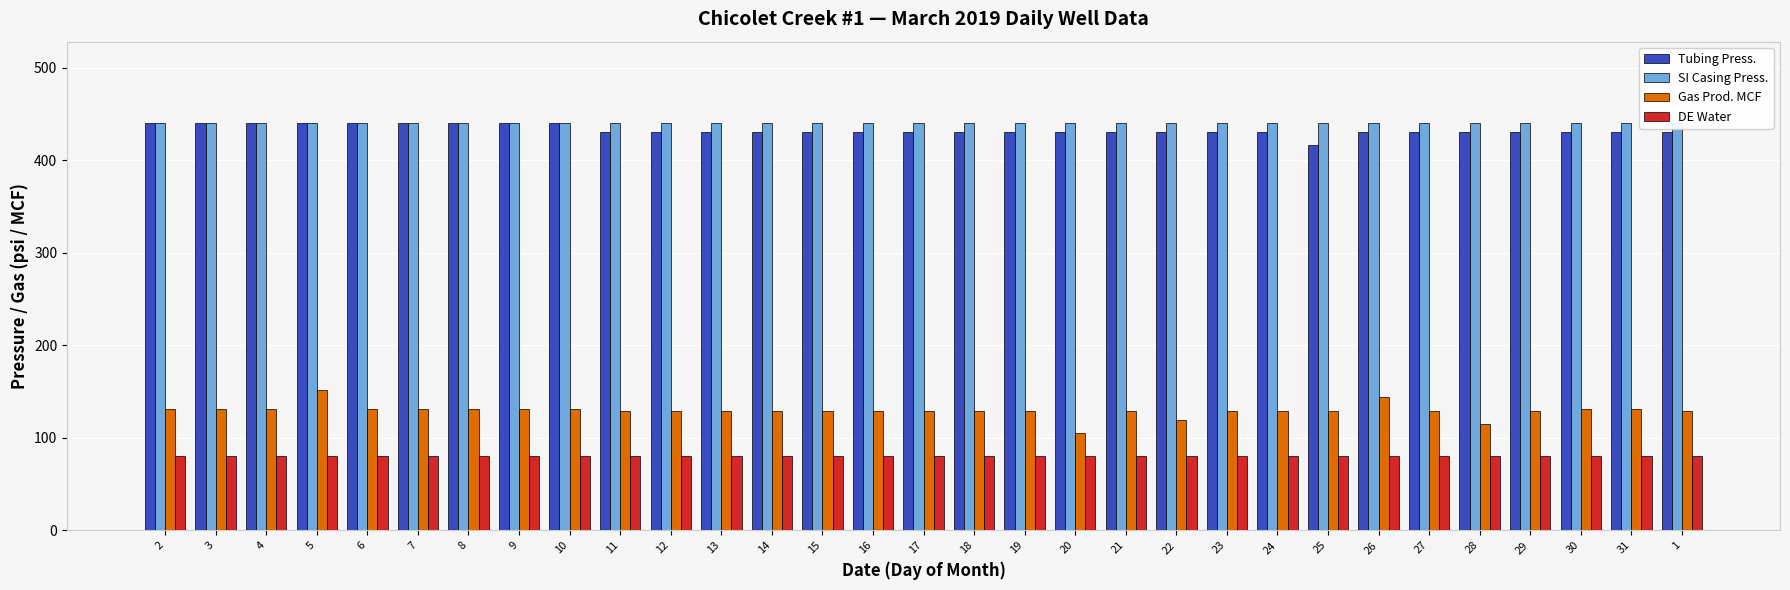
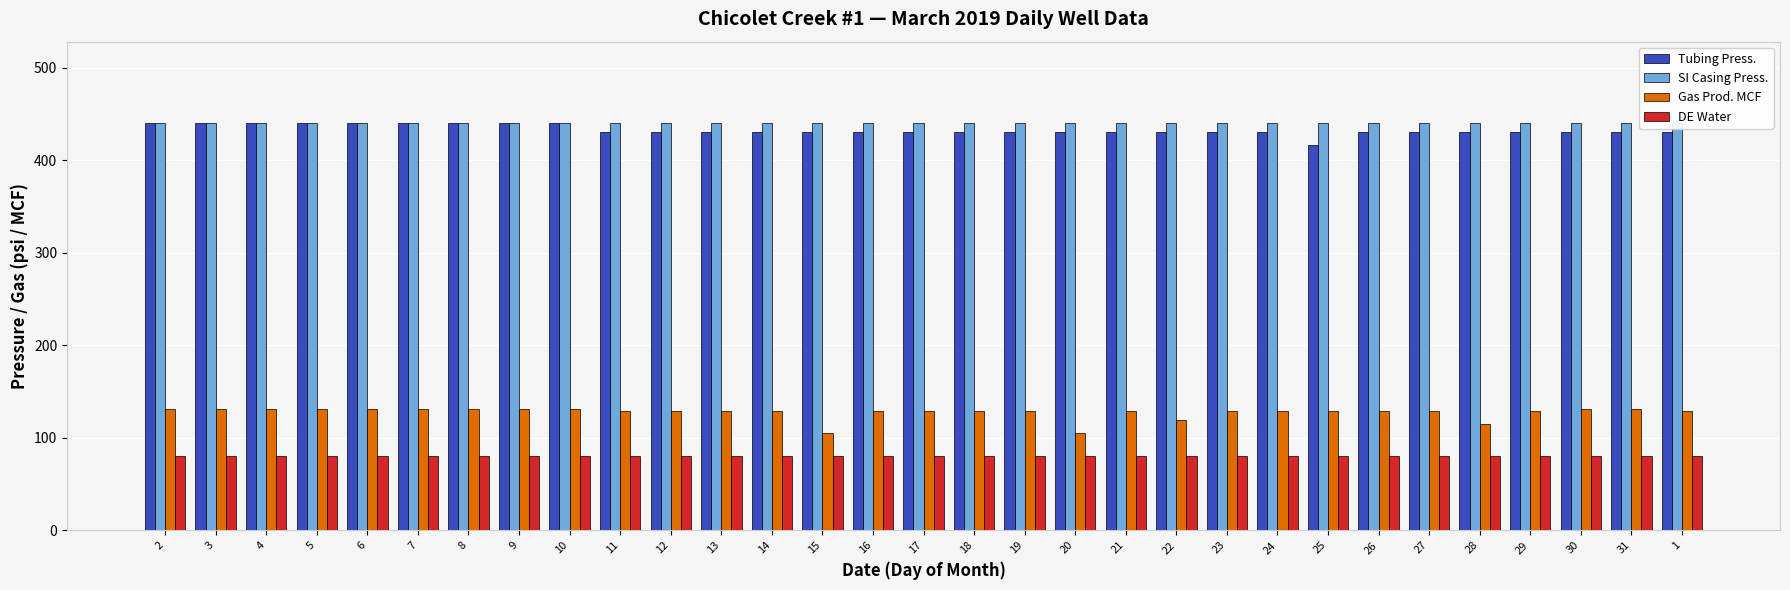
Gas Prod. MCF, 5: 150 -> 130
Gas Prod. MCF, 15: 130 -> 110
Gas Prod. MCF, 26: 140 -> 130
